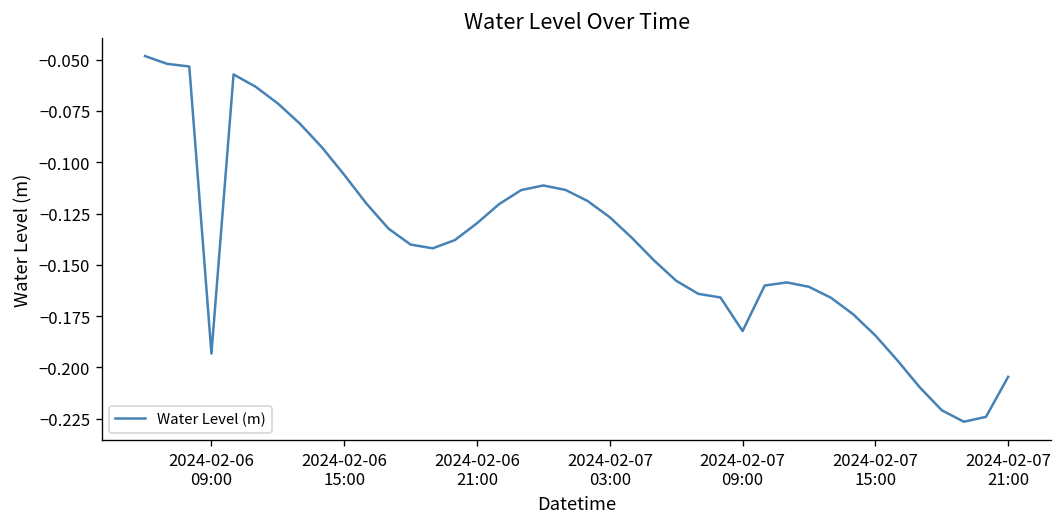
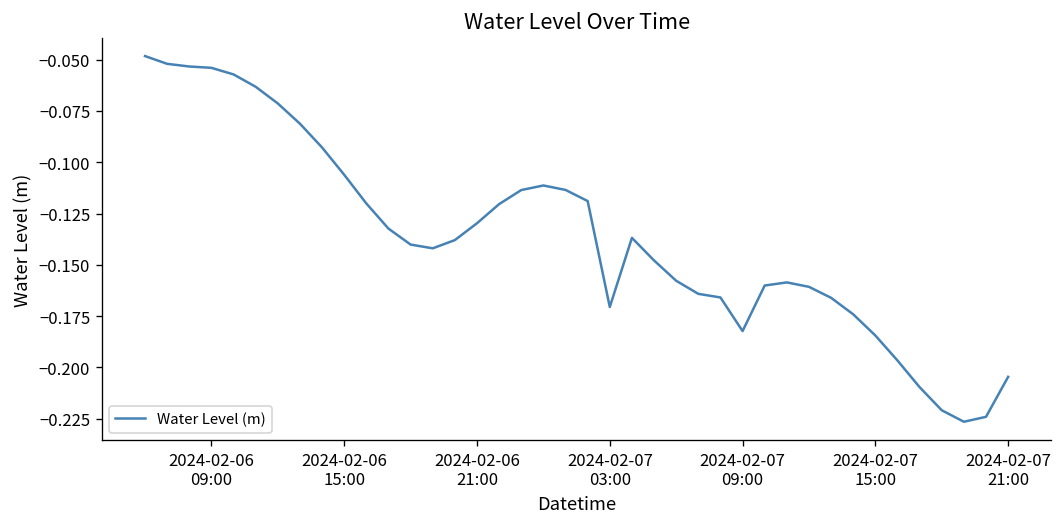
2024-02-06 09:00: -0.193 -> -0.054
2024-02-07 03:00: -0.127 -> -0.171
